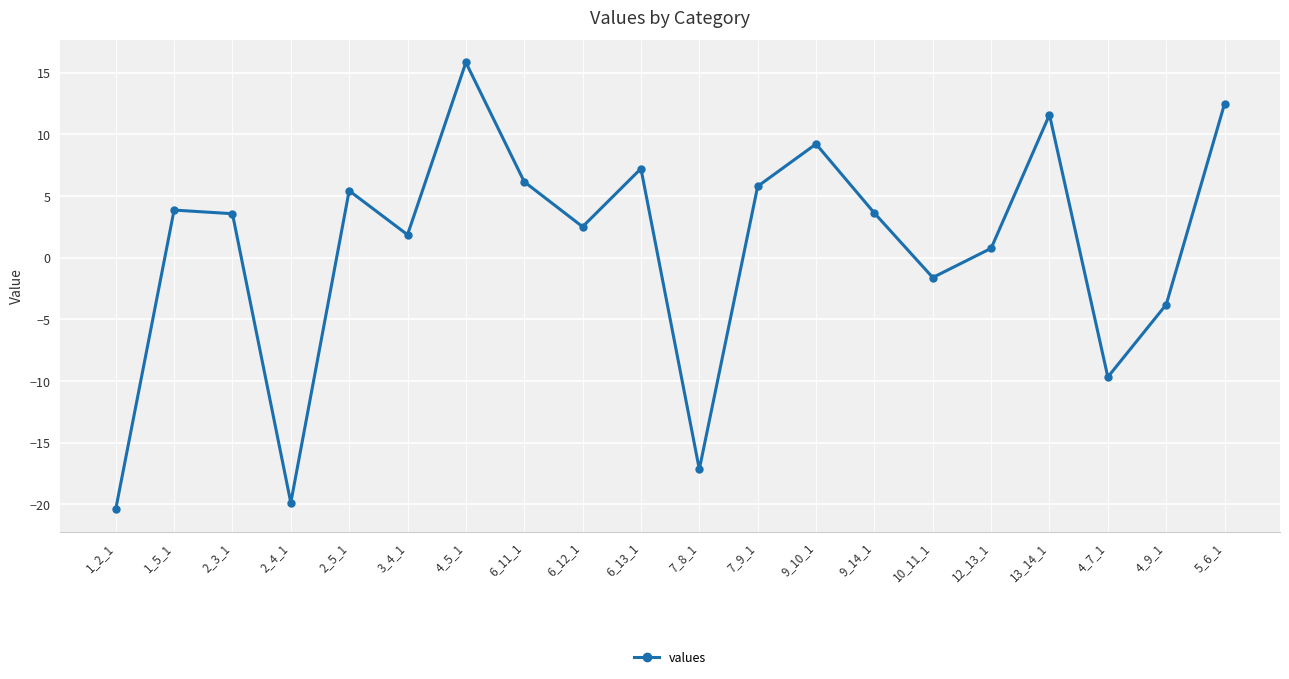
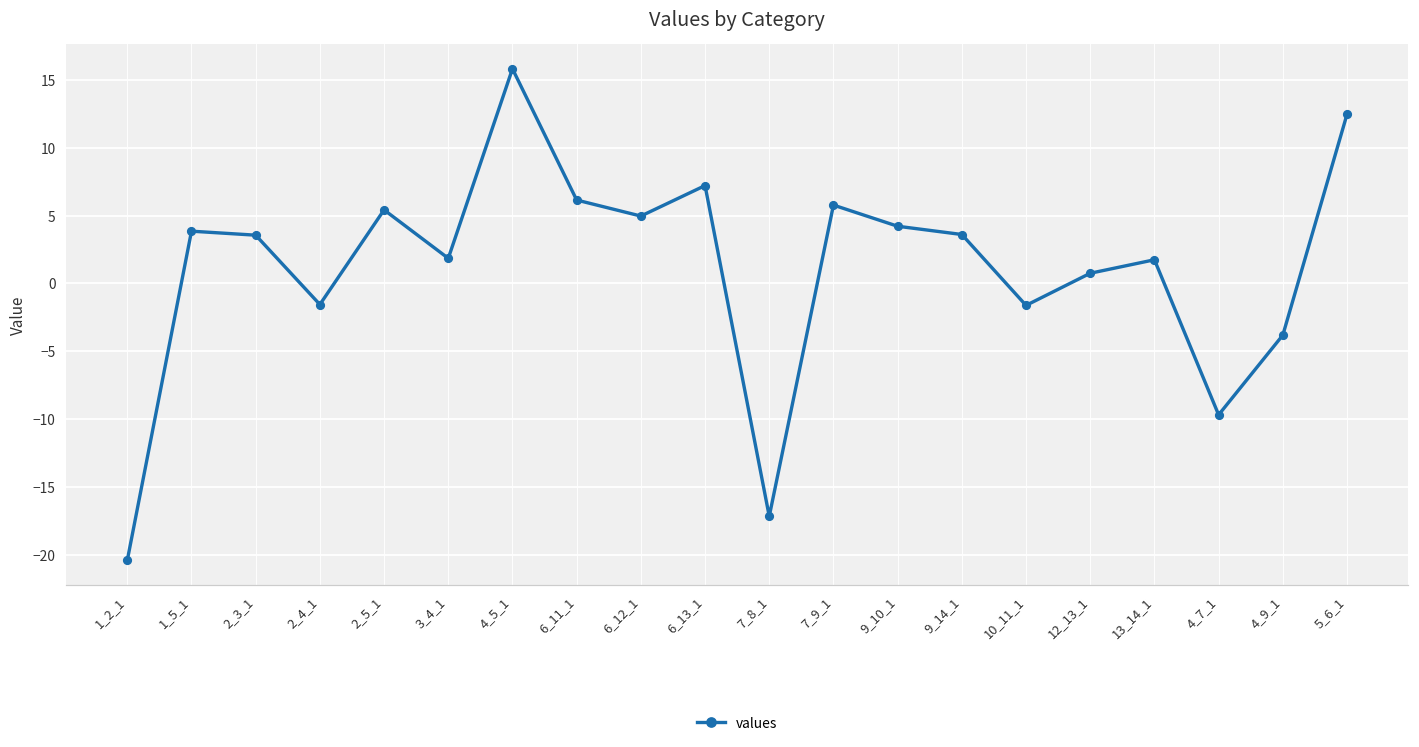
2_4_1: -19.9 -> -1.6
6_12_1: 2.5 -> 5.0
9_10_1: 9.2 -> 4.2
13_14_1: 11.6 -> 1.7
